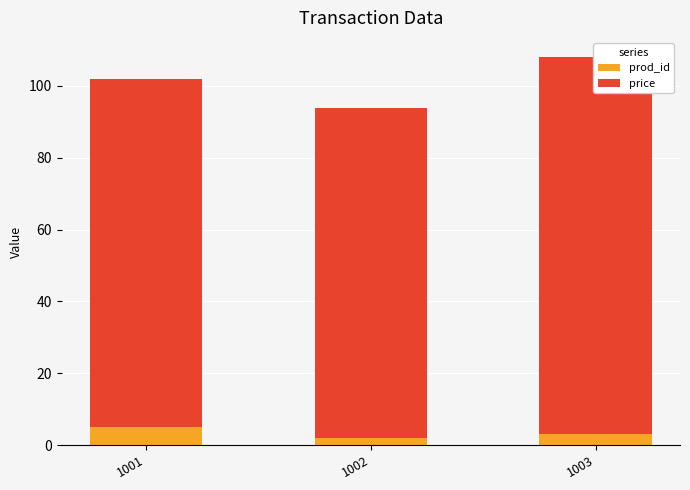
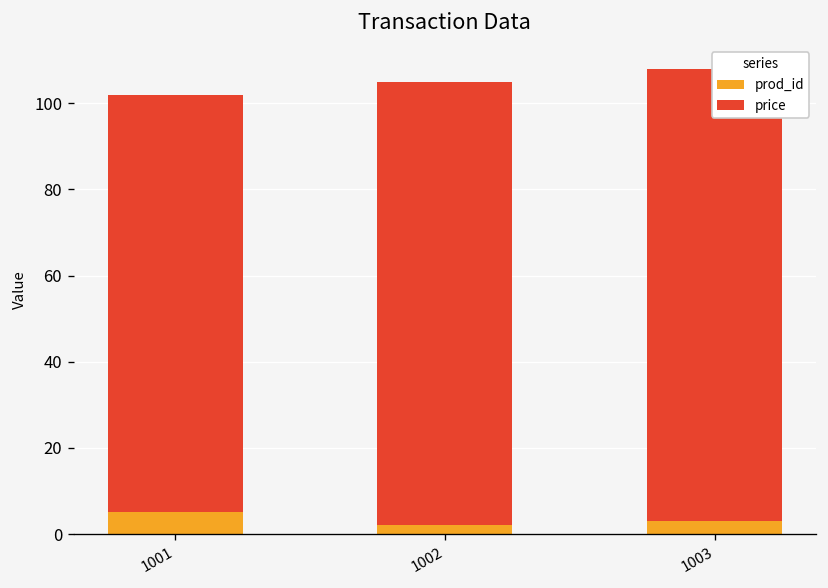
price, 1002: 92 -> 103
